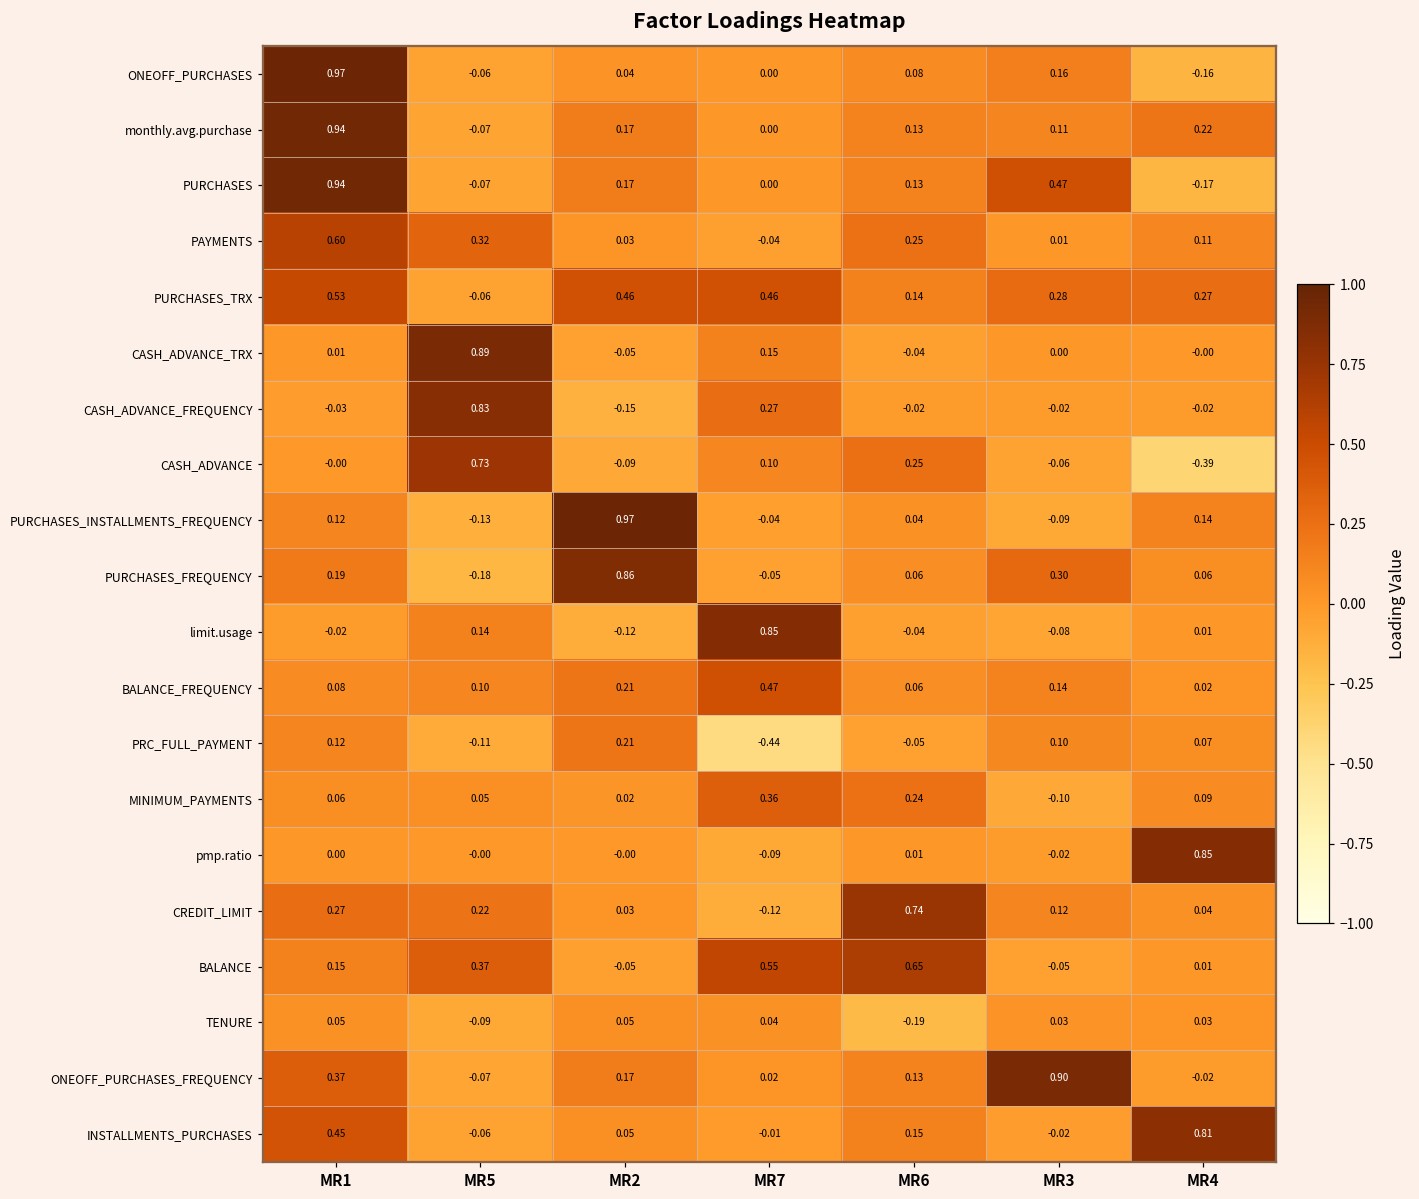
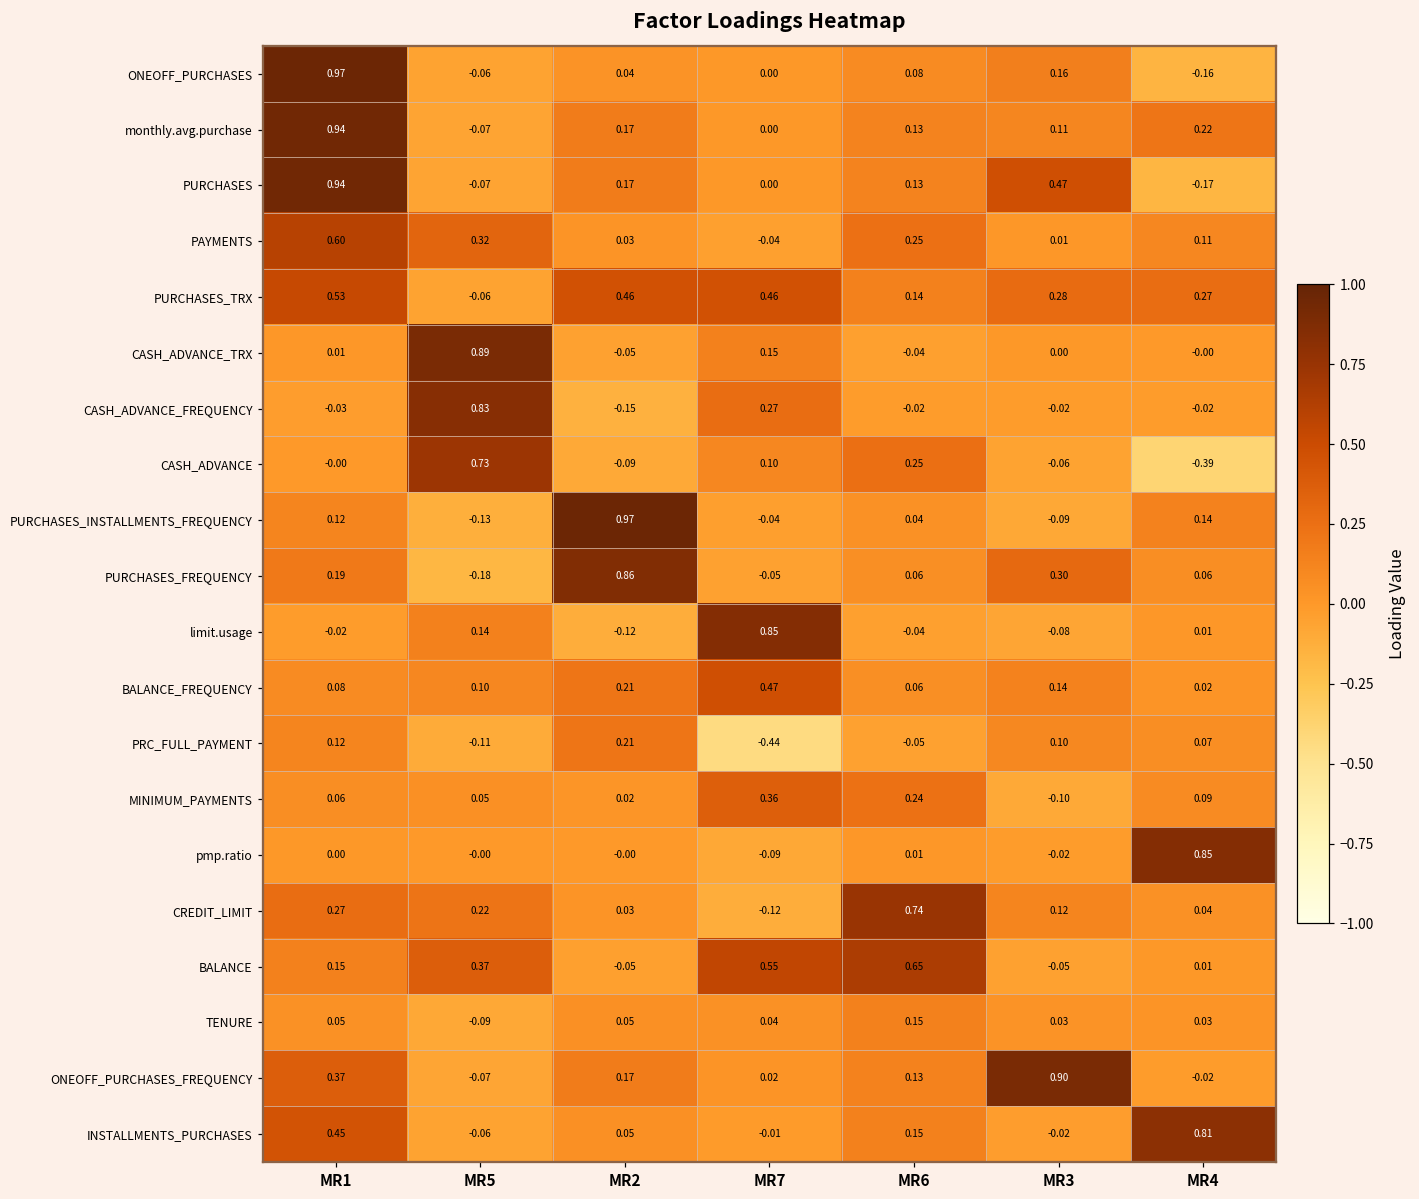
TENURE, MR6: -0.19 -> 0.15
